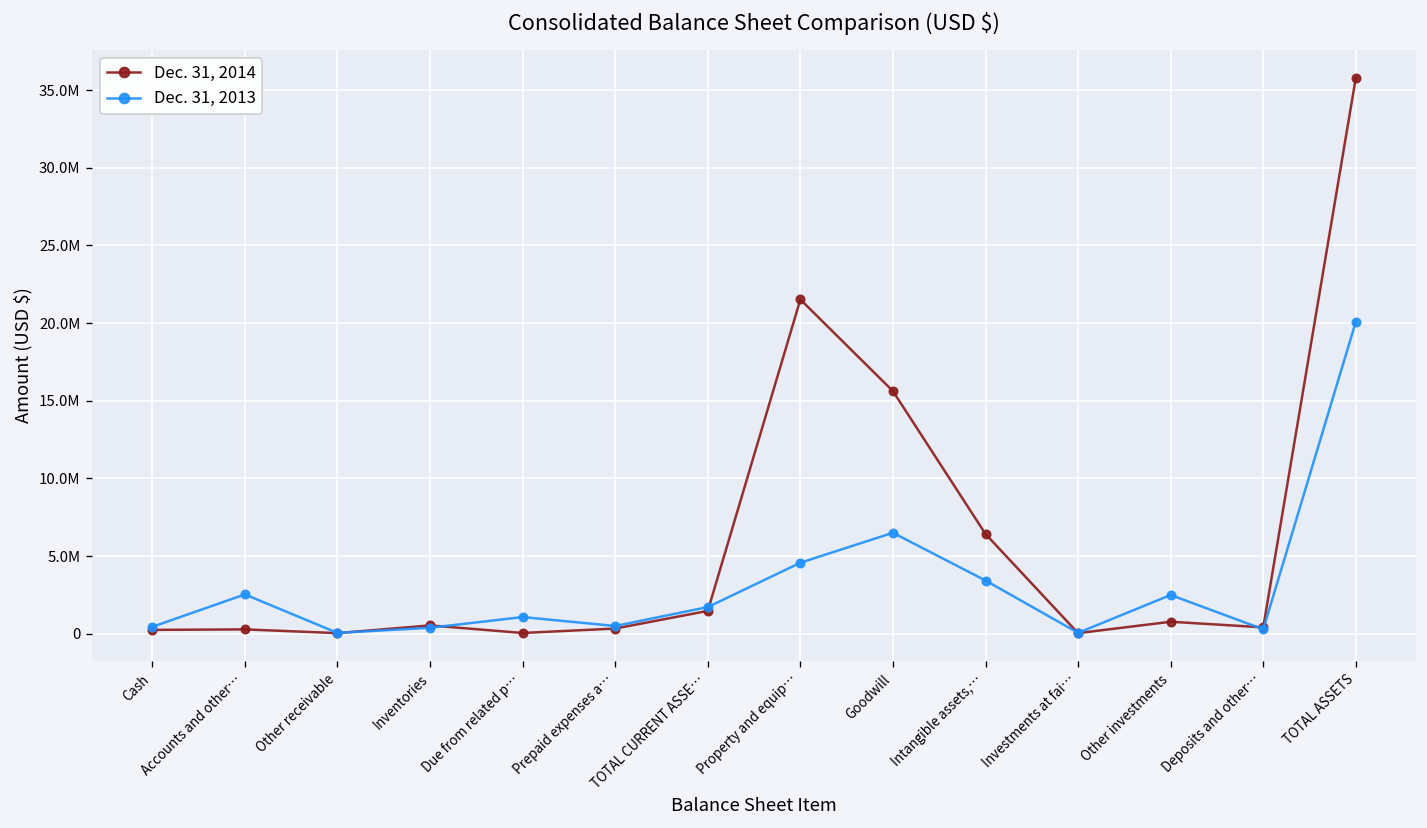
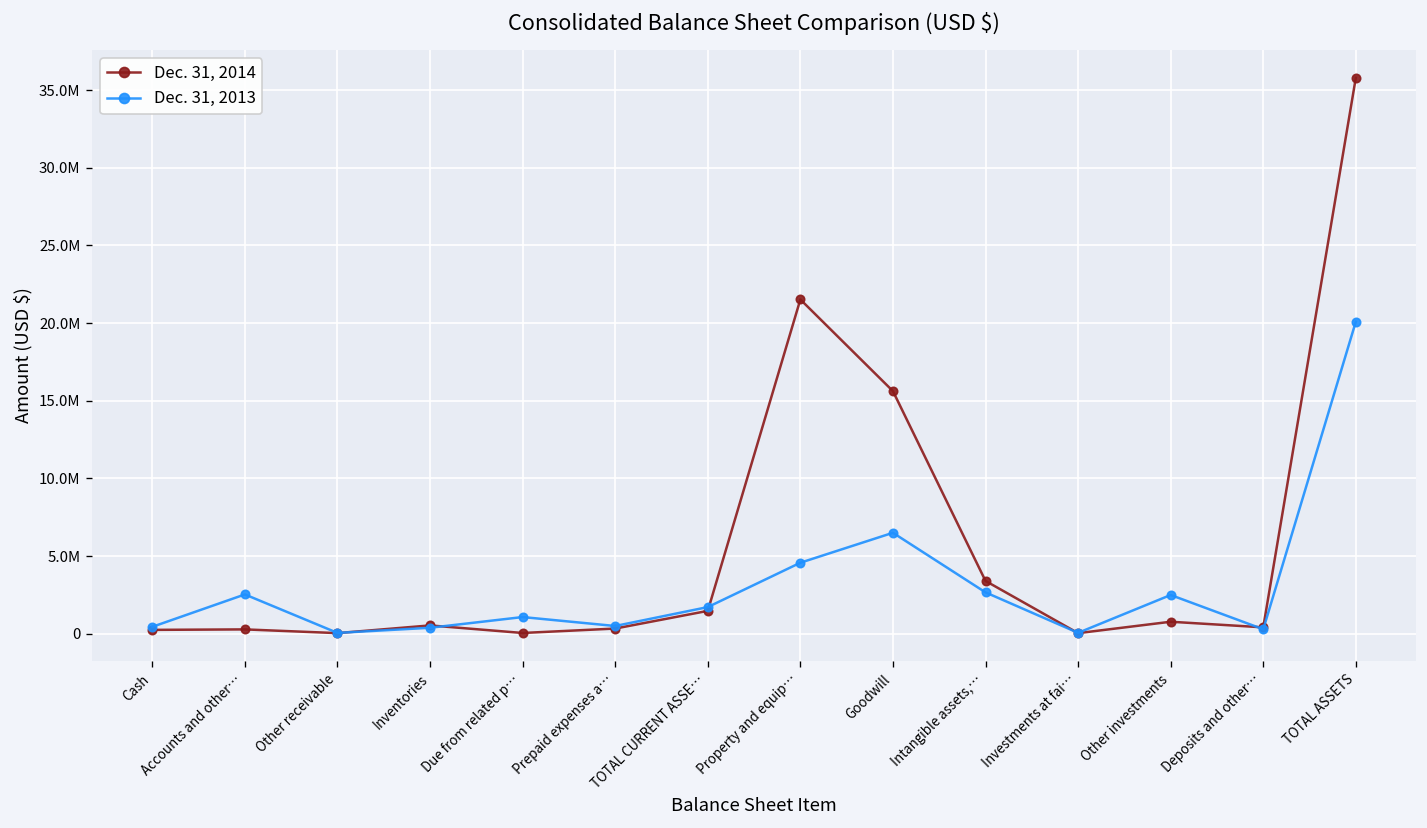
Dec. 31, 2014, Intangible assets,…: 6400000 -> 3400000
Dec. 31, 2013, Intangible assets,…: 3400000 -> 2700000
